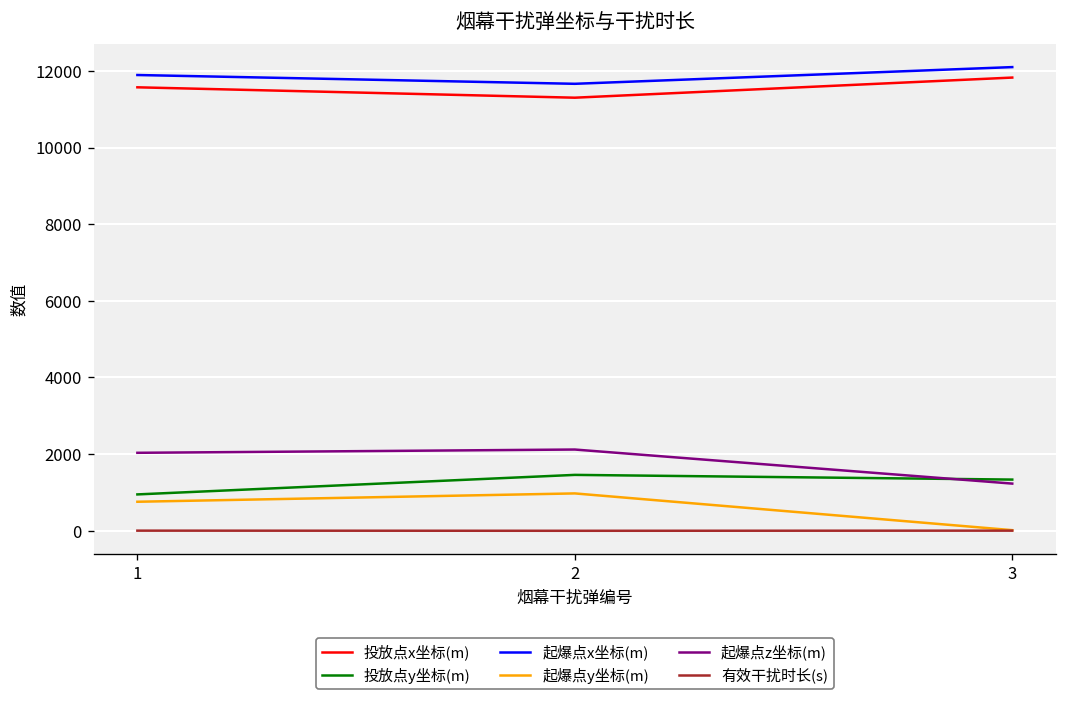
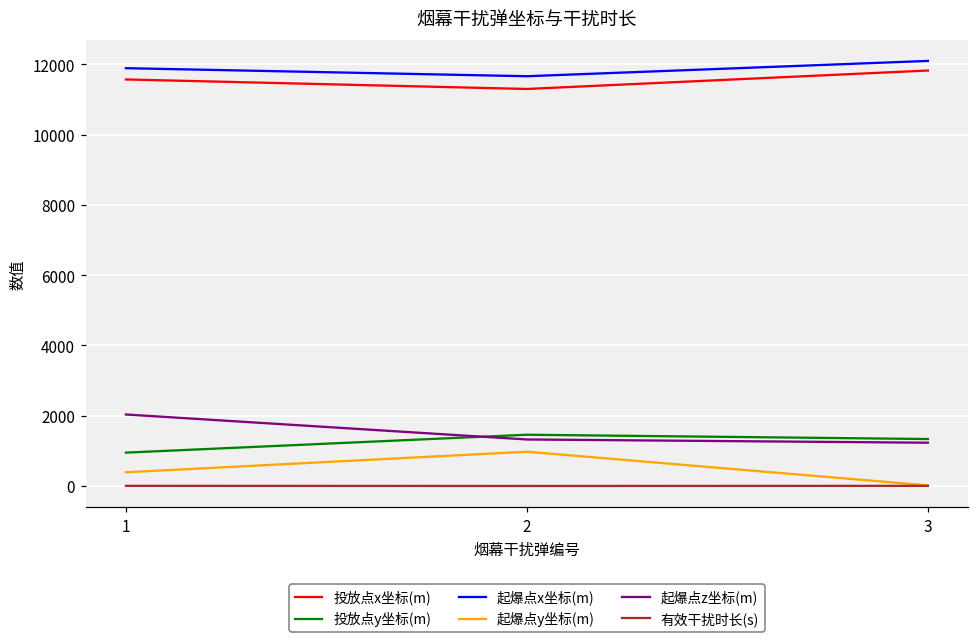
起爆点y坐标(m), 1: 800 -> 400
起爆点z坐标(m), 2: 2100 -> 1300
